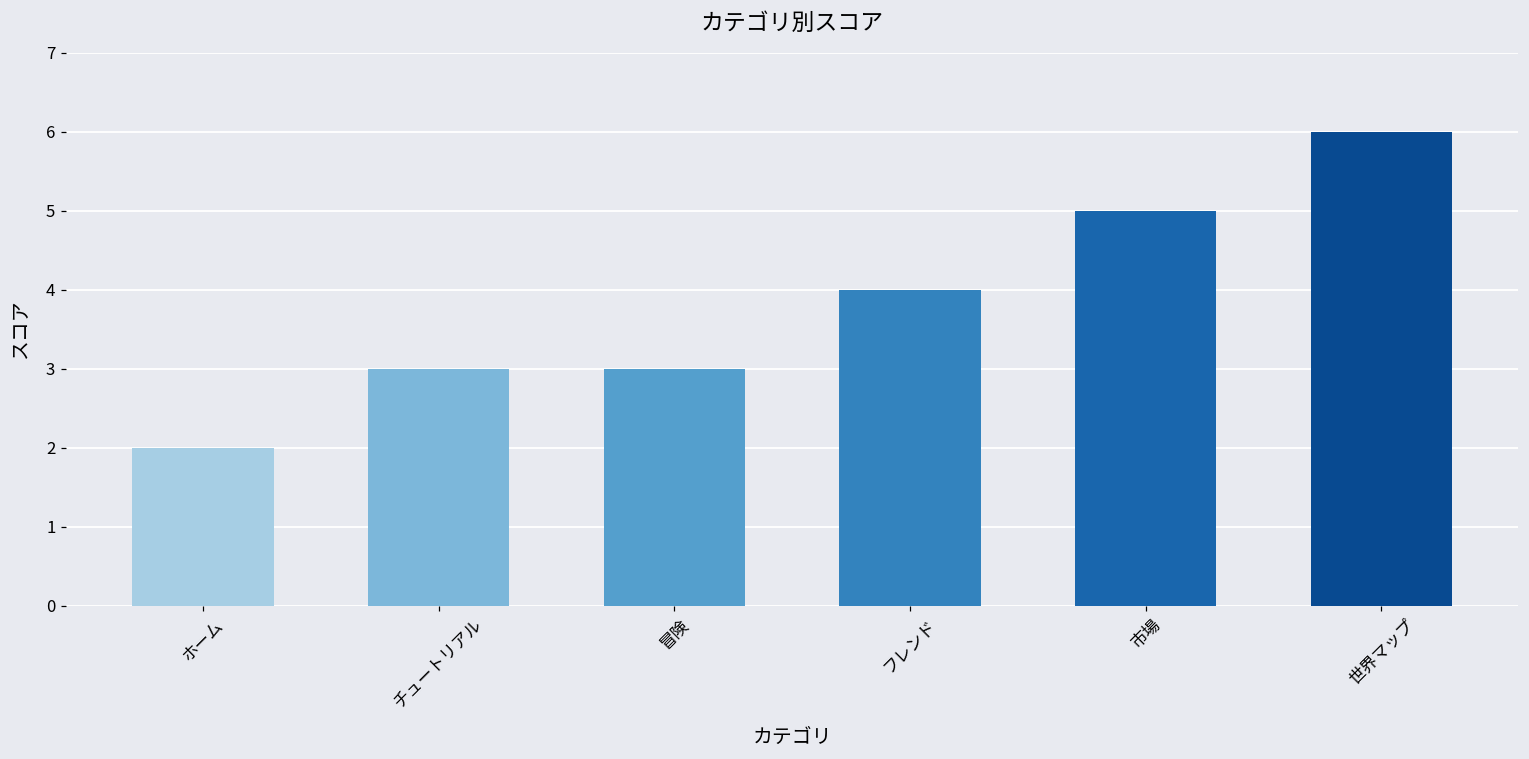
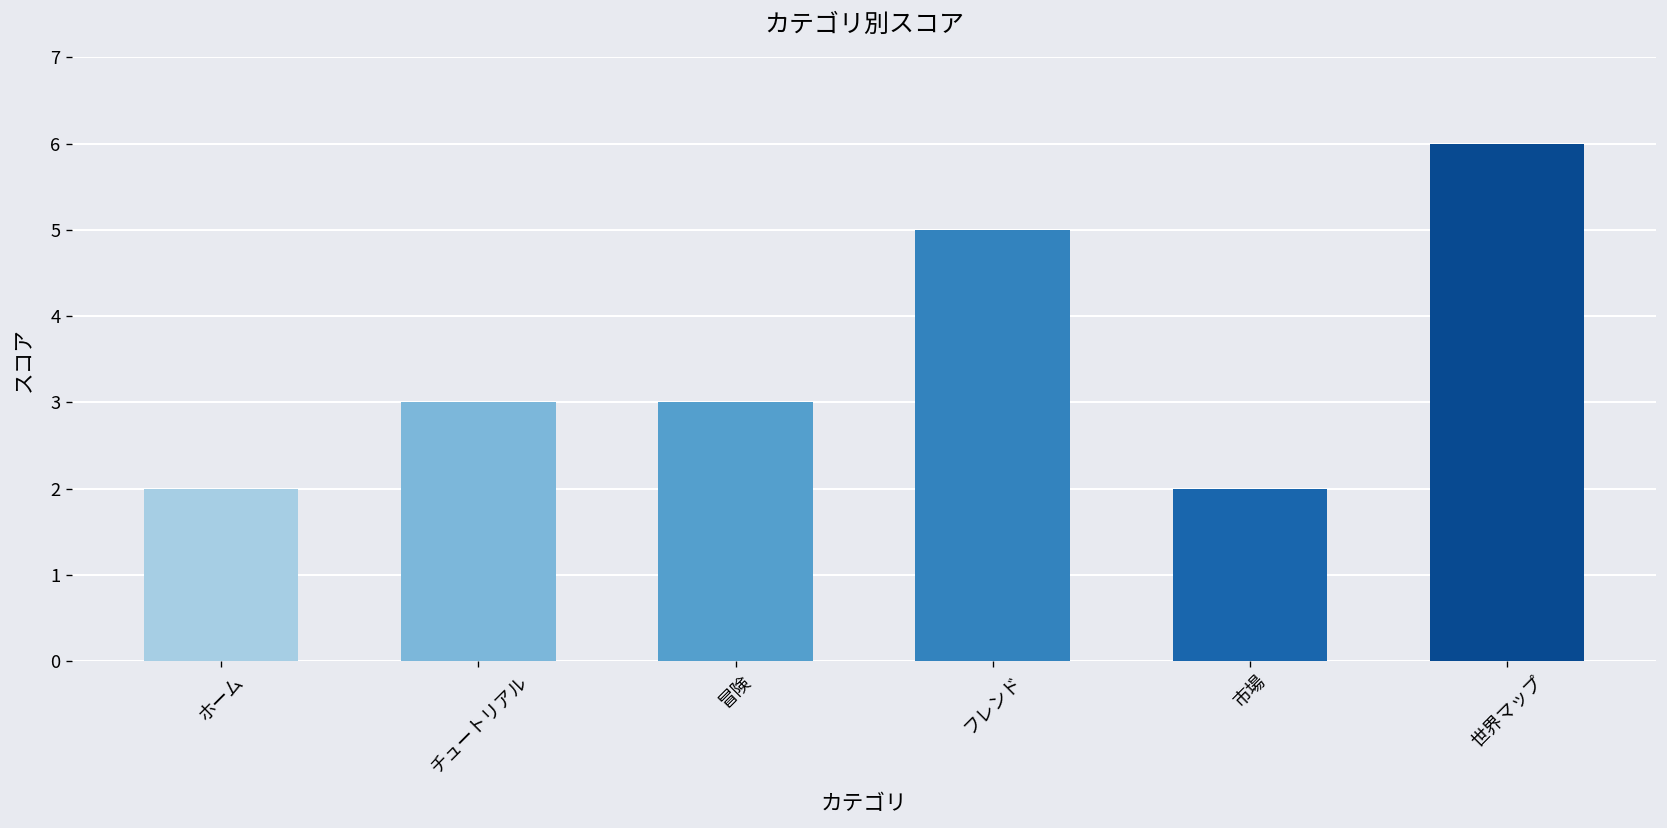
フレンド: 4 -> 5
市場: 5 -> 2
